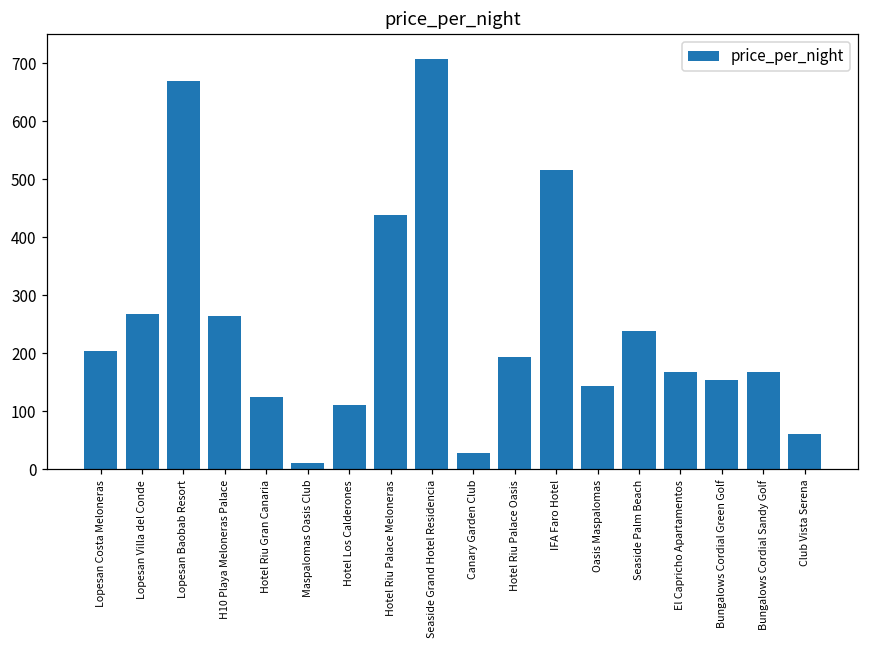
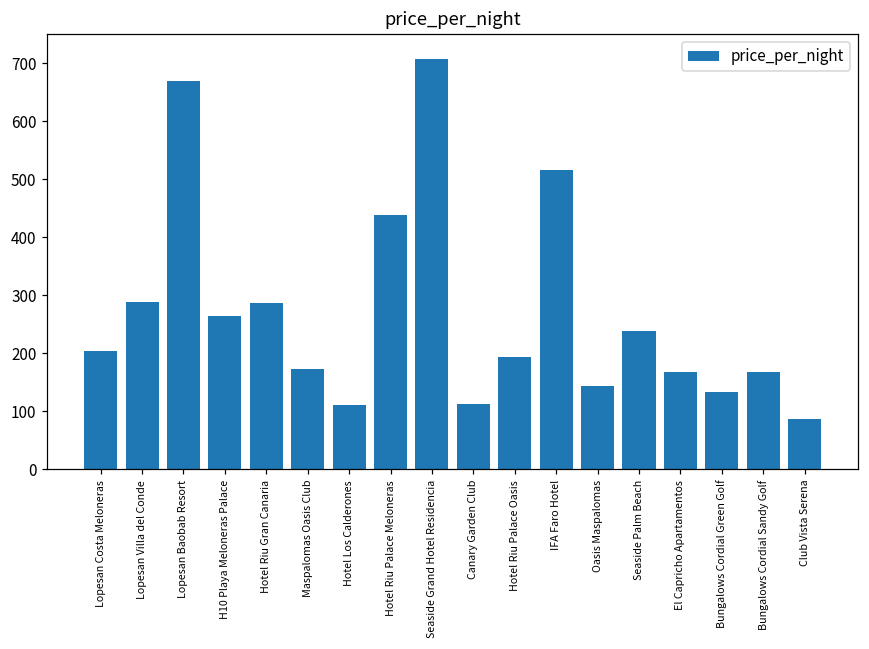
Lopesan Villa del Conde: 270 -> 290
Hotel Riu Gran Canaria: 120 -> 290
Maspalomas Oasis Club: 10 -> 170
Canary Garden Club: 30 -> 110
Bungalows Cordial Green Golf: 150 -> 130
Club Vista Serena: 60 -> 90
